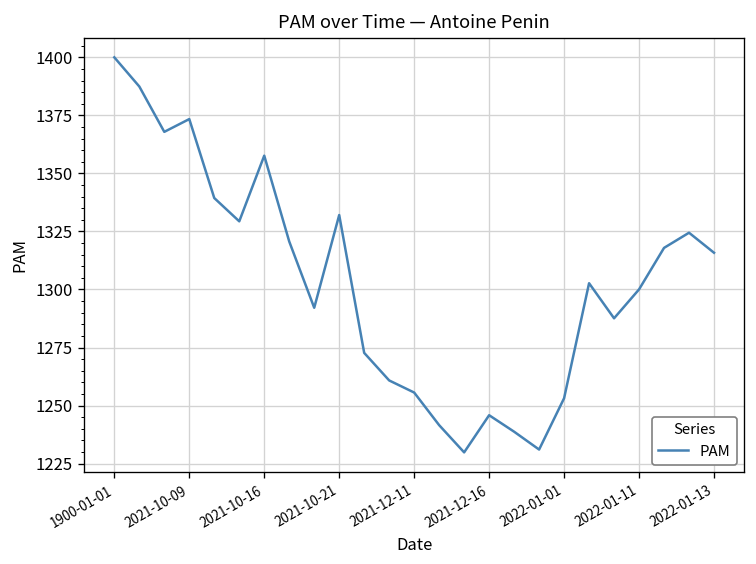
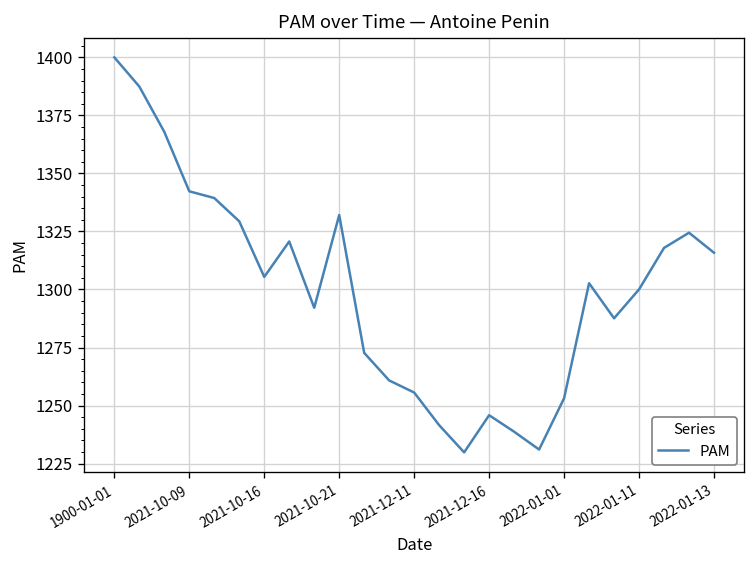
2021-10-09: 1373 -> 1342
2021-10-16: 1358 -> 1305
